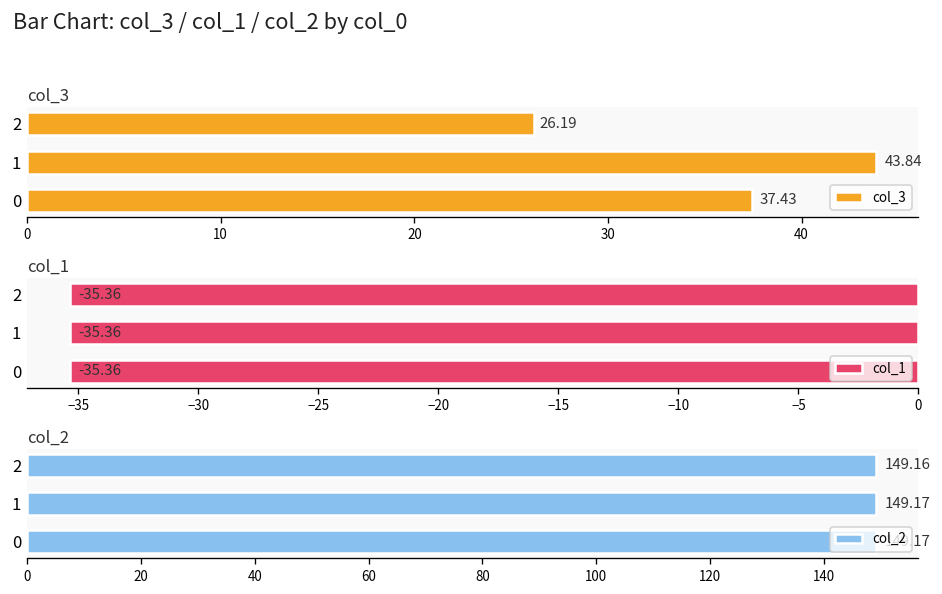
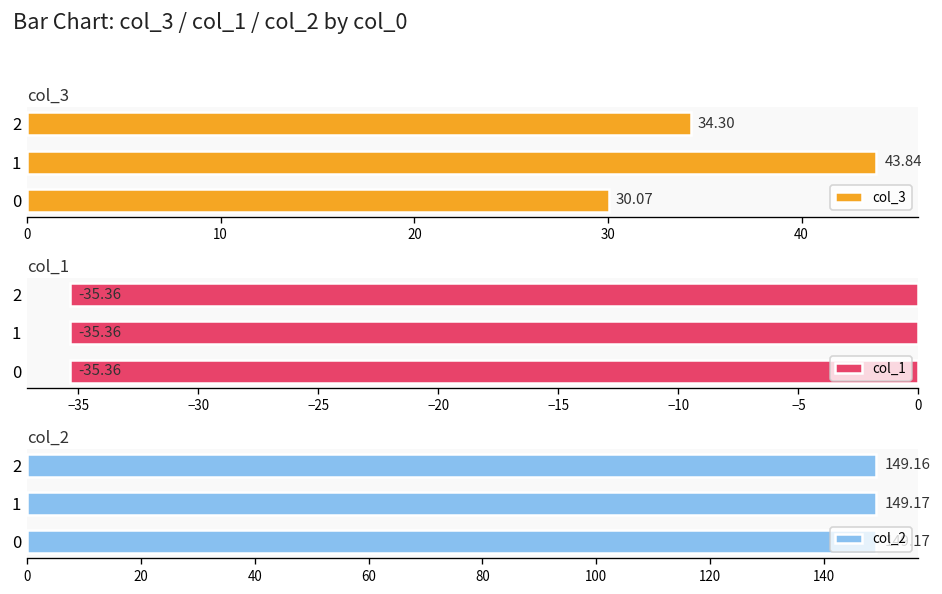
col_3, 2: 26.19 -> 34.30
col_3, 0: 37.43 -> 30.07
